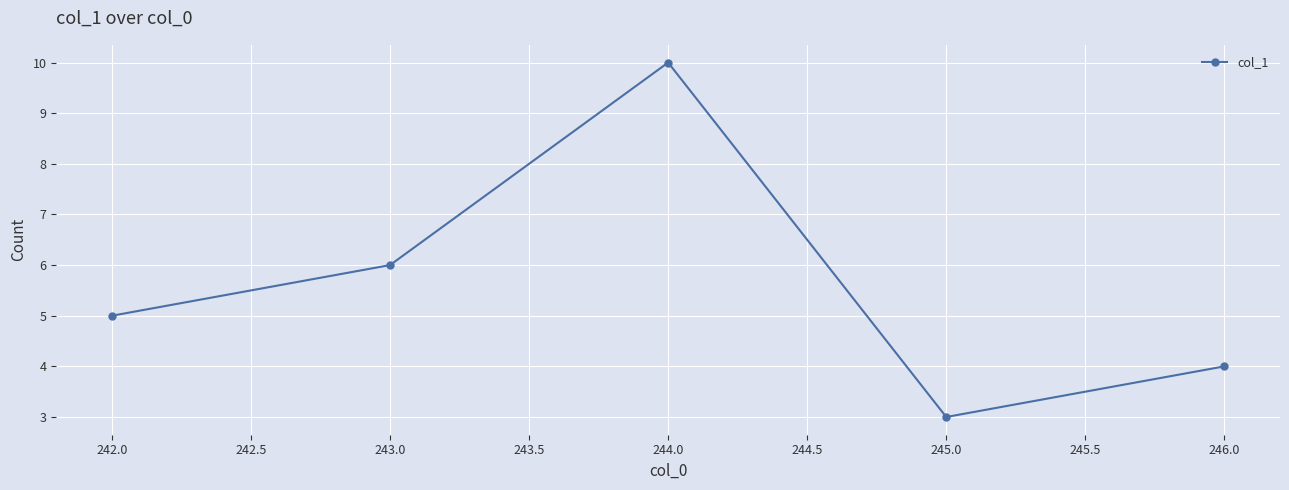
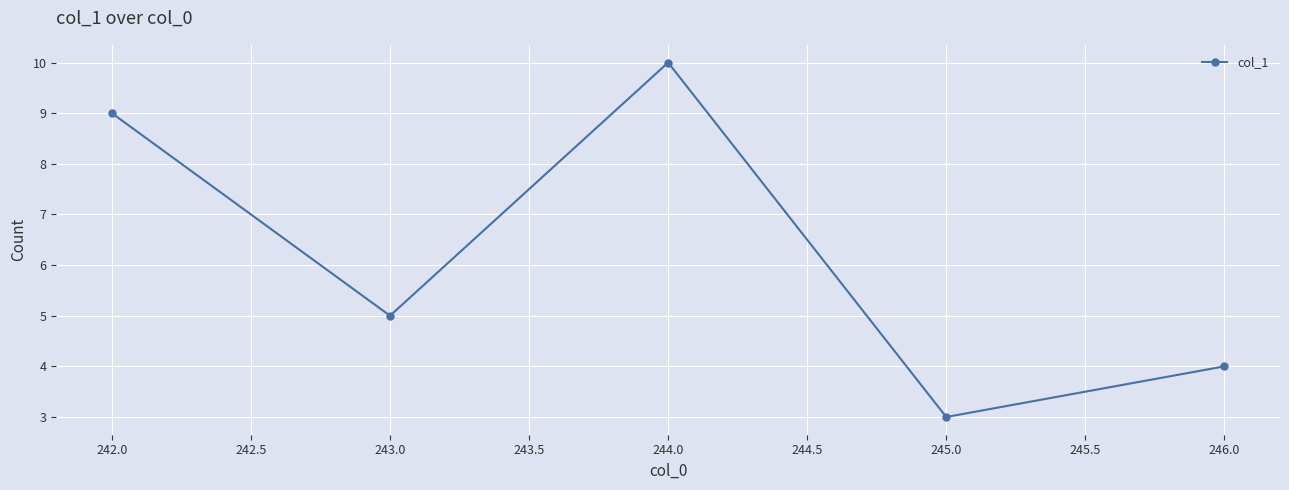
242.0: 5 -> 9
243.0: 6 -> 5
